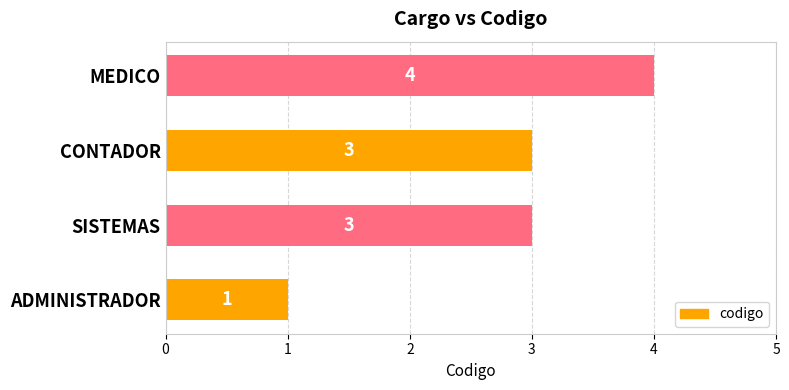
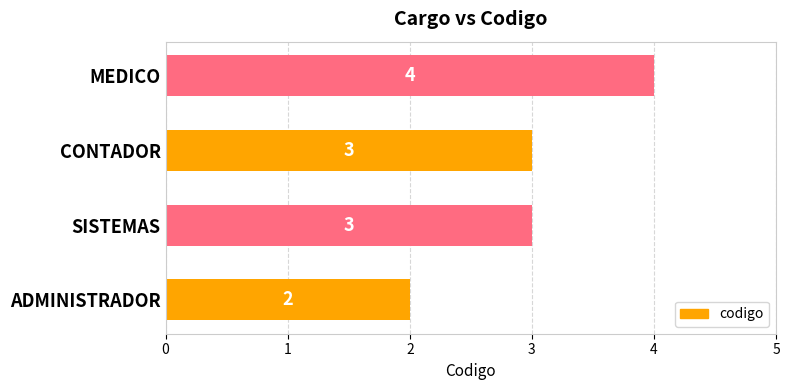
ADMINISTRADOR: 1 -> 2
